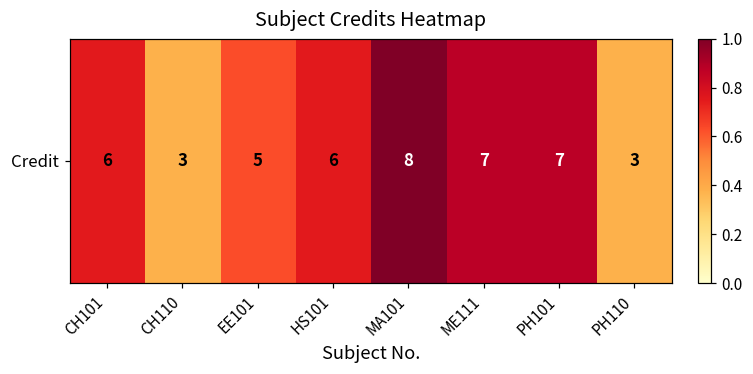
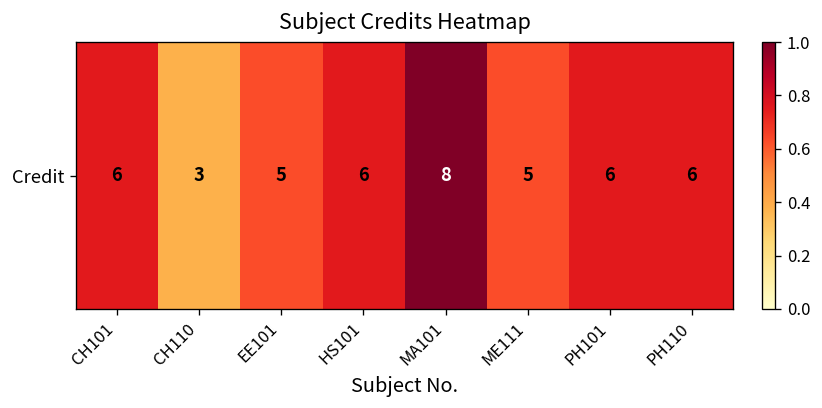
Credit, ME111: 7 -> 5
Credit, PH101: 7 -> 6
Credit, PH110: 3 -> 6
